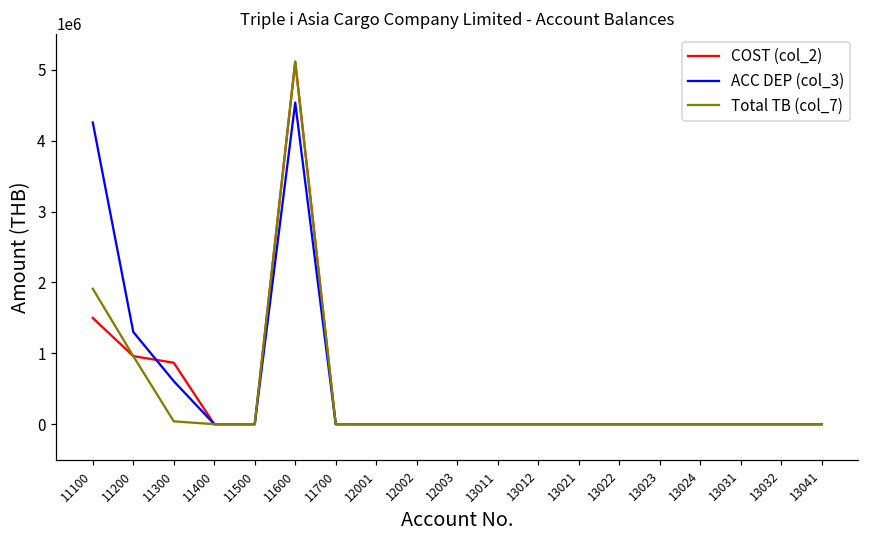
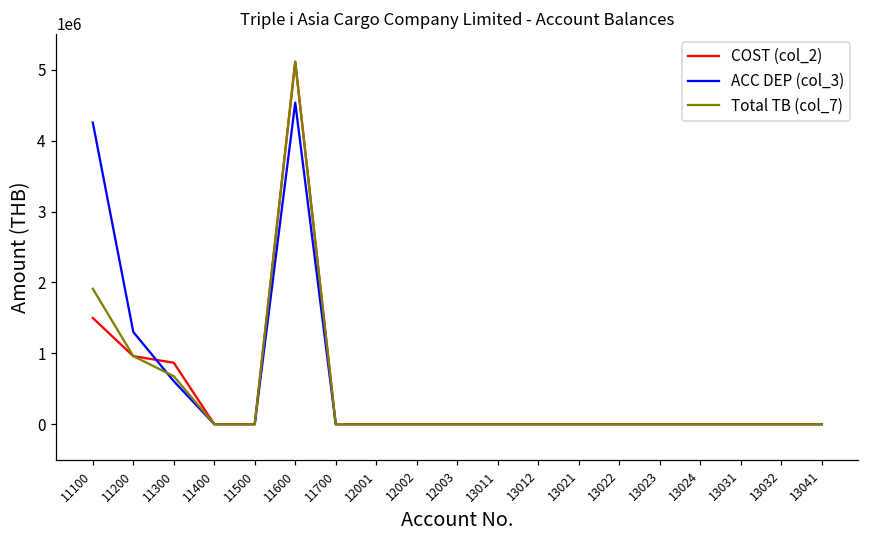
Total TB (col_7), 11300: 0 -> 700000
